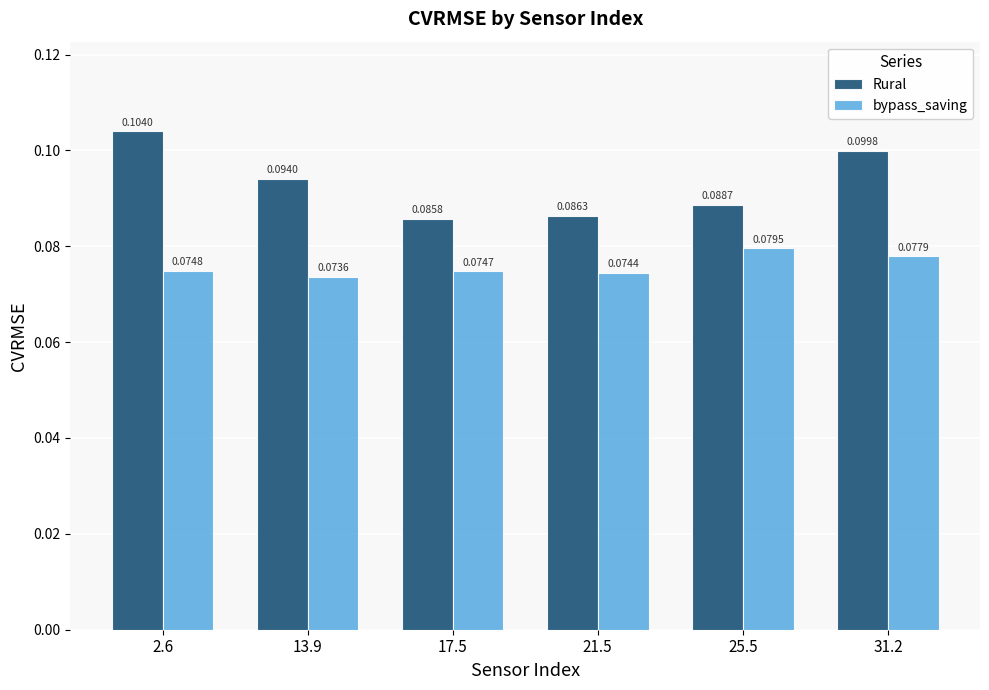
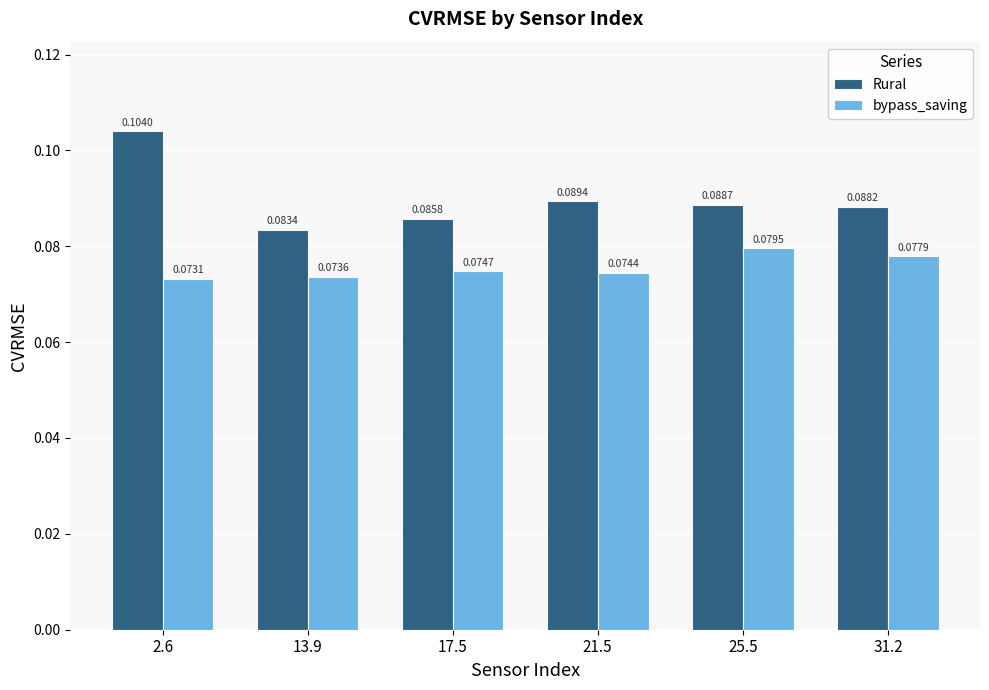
bypass_saving, 2.6: 0.0748 -> 0.0731
Rural, 13.9: 0.0940 -> 0.0834
Rural, 21.5: 0.0863 -> 0.0894
Rural, 31.2: 0.0998 -> 0.0882
